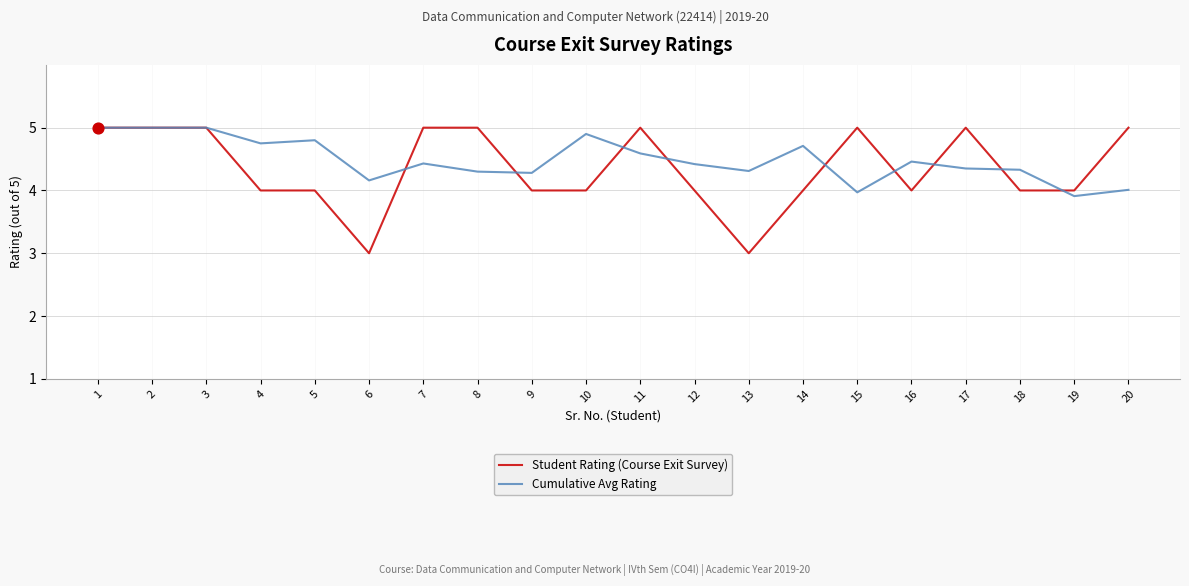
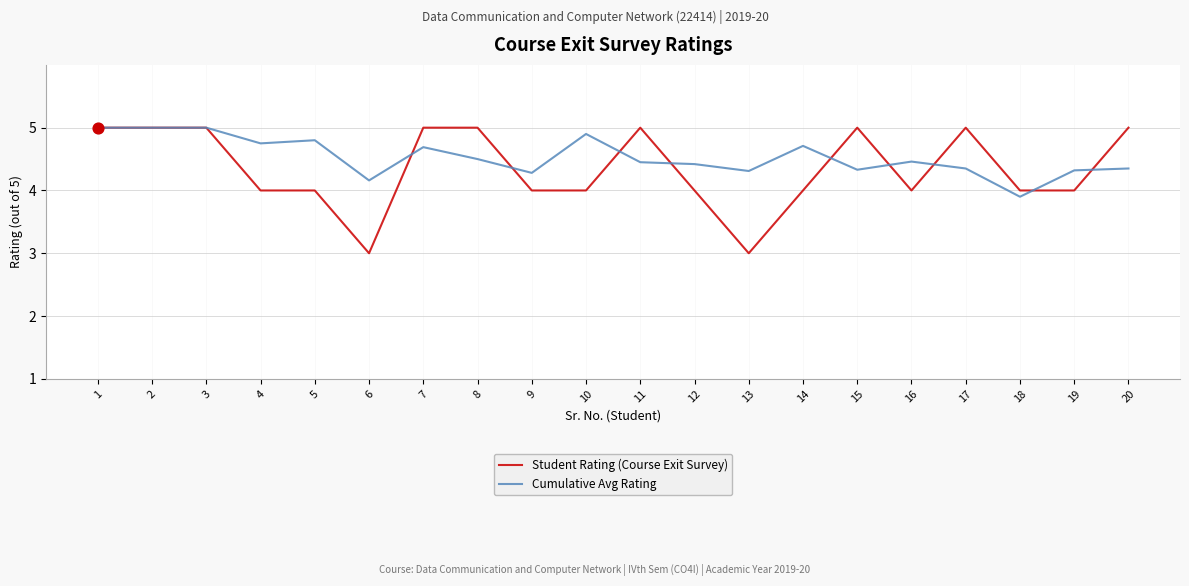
Cumulative Avg Rating, 7: 4.4 -> 4.7
Cumulative Avg Rating, 8: 4.3 -> 4.5
Cumulative Avg Rating, 11: 4.6 -> 4.5
Cumulative Avg Rating, 15: 4.0 -> 4.3
Cumulative Avg Rating, 18: 4.3 -> 3.9
Cumulative Avg Rating, 19: 3.9 -> 4.3
Cumulative Avg Rating, 20: 4.0 -> 4.4
